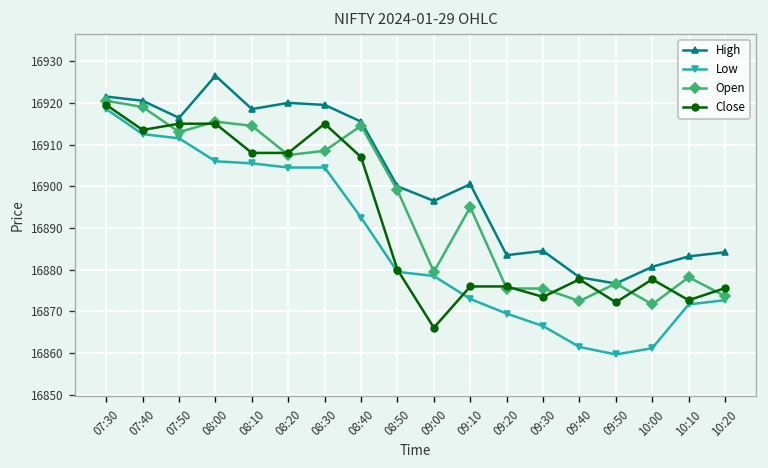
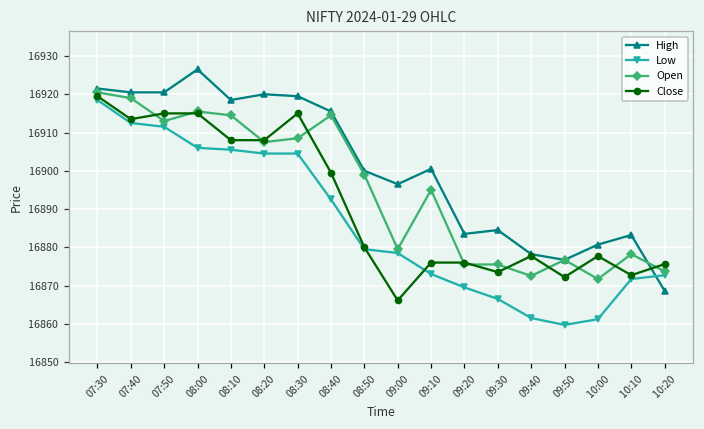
High, 07:50: 16916 -> 16921
Close, 08:40: 16907 -> 16900
High, 10:20: 16884 -> 16869
